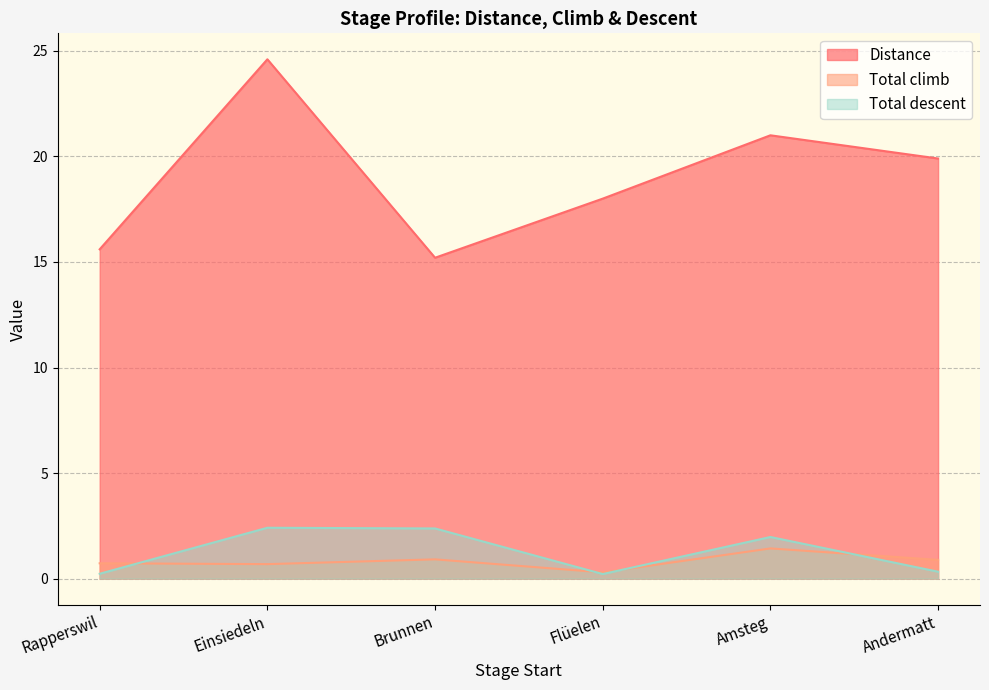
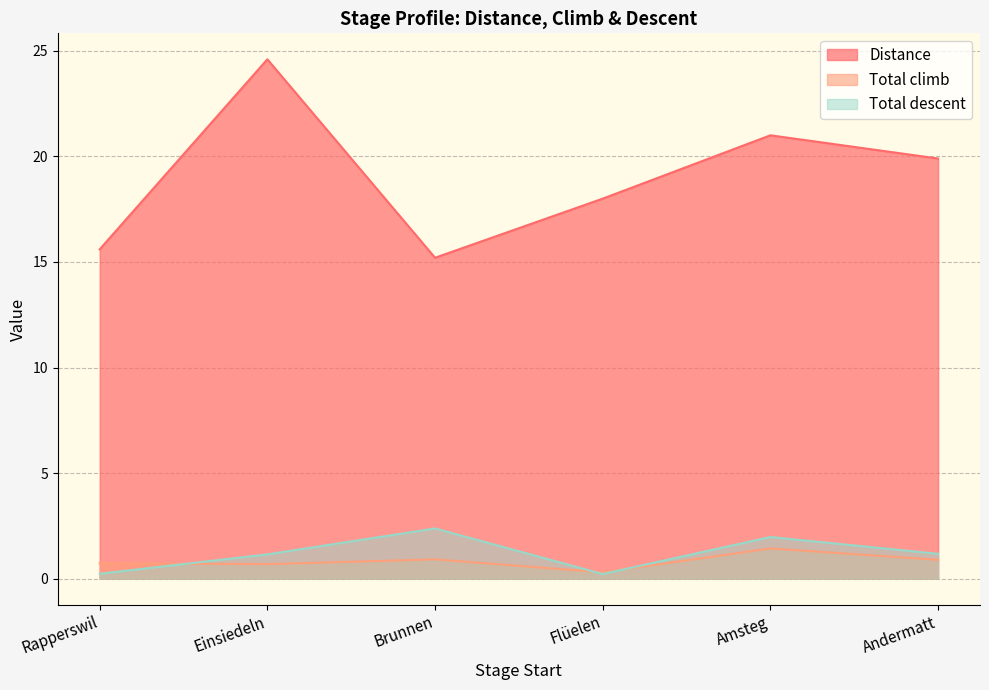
Total descent, Einsiedeln: 2.4 -> 1.2
Total descent, Andermatt: 0.3 -> 1.2
